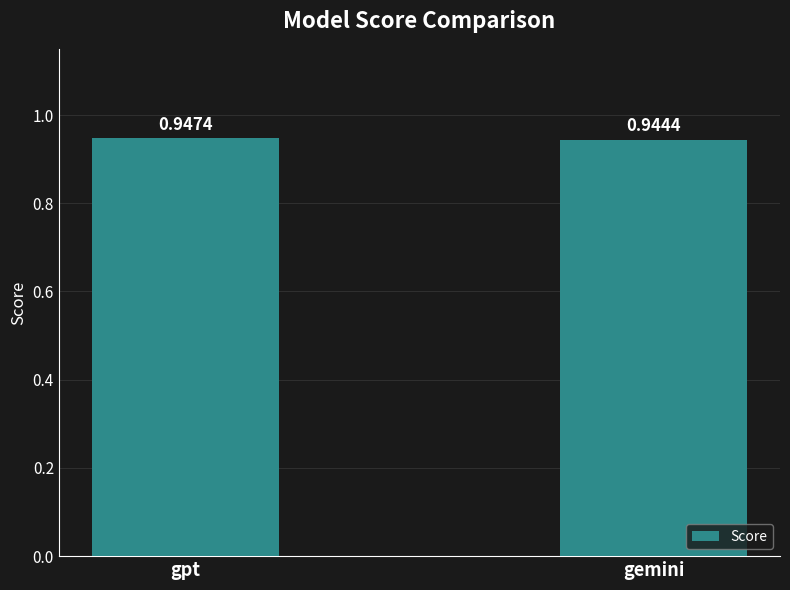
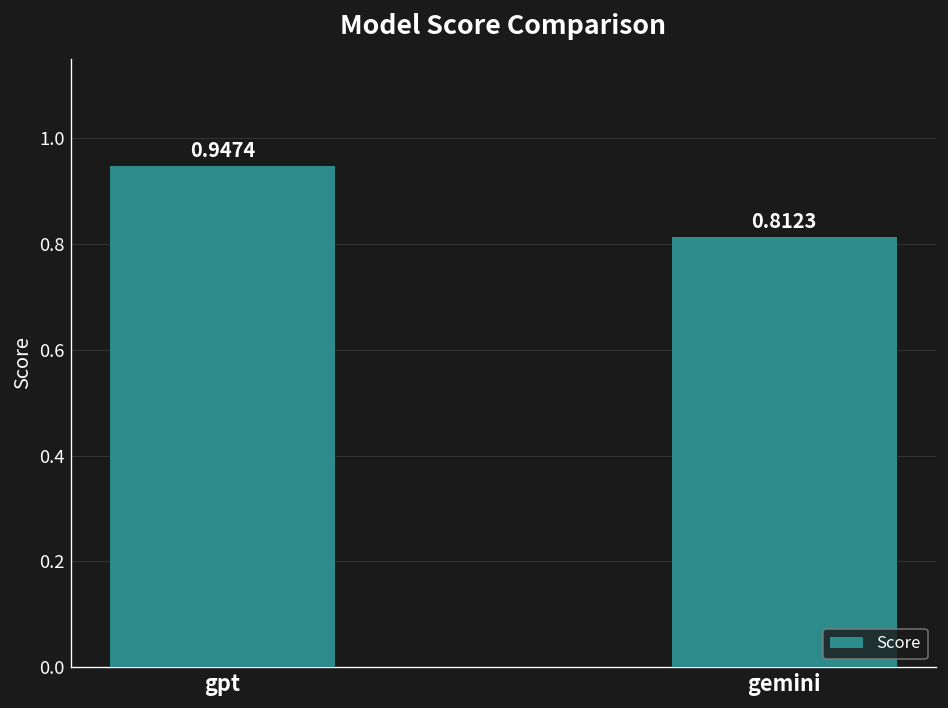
gemini: 0.9444 -> 0.8123
